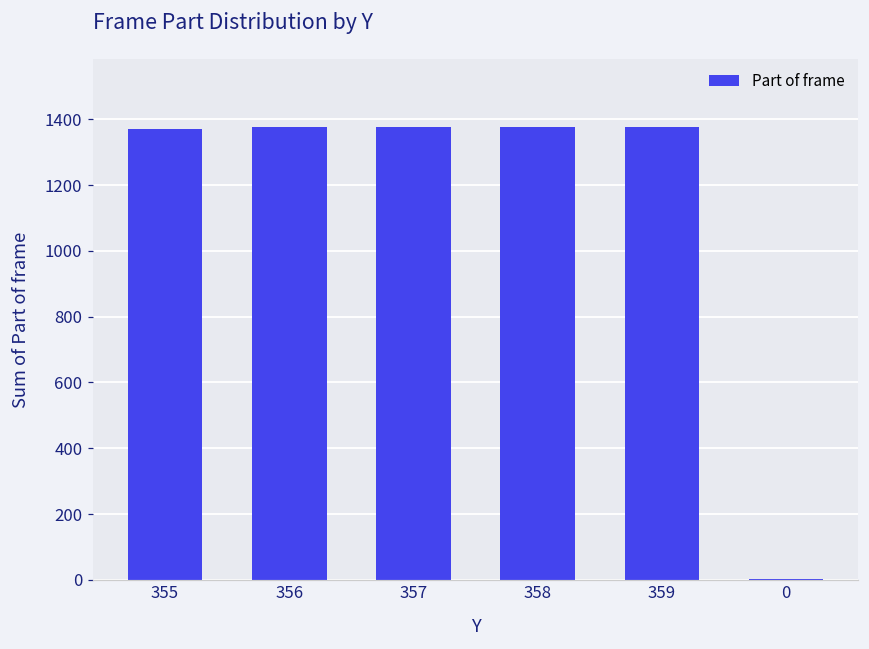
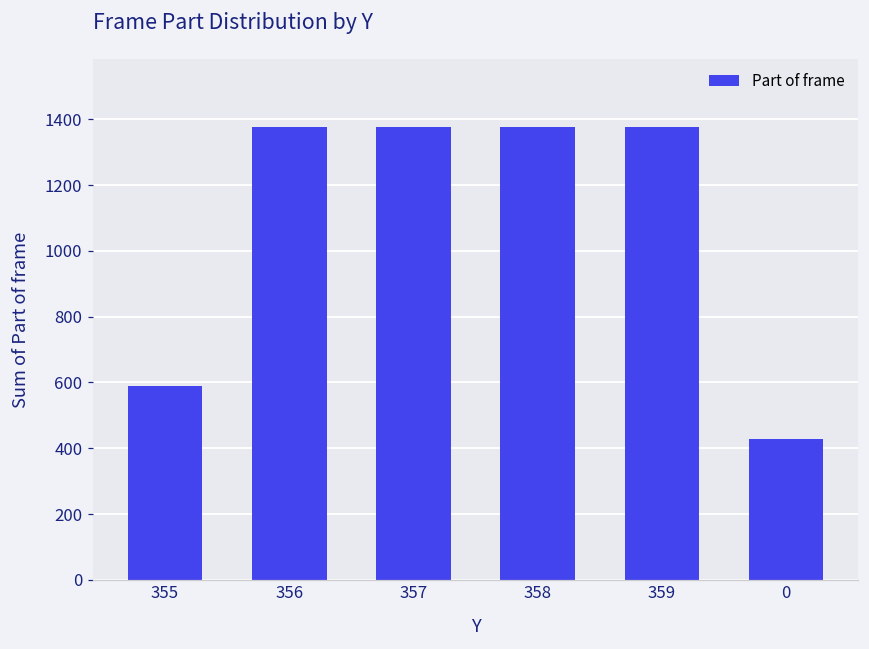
355: 1370 -> 590
0: 0 -> 430
